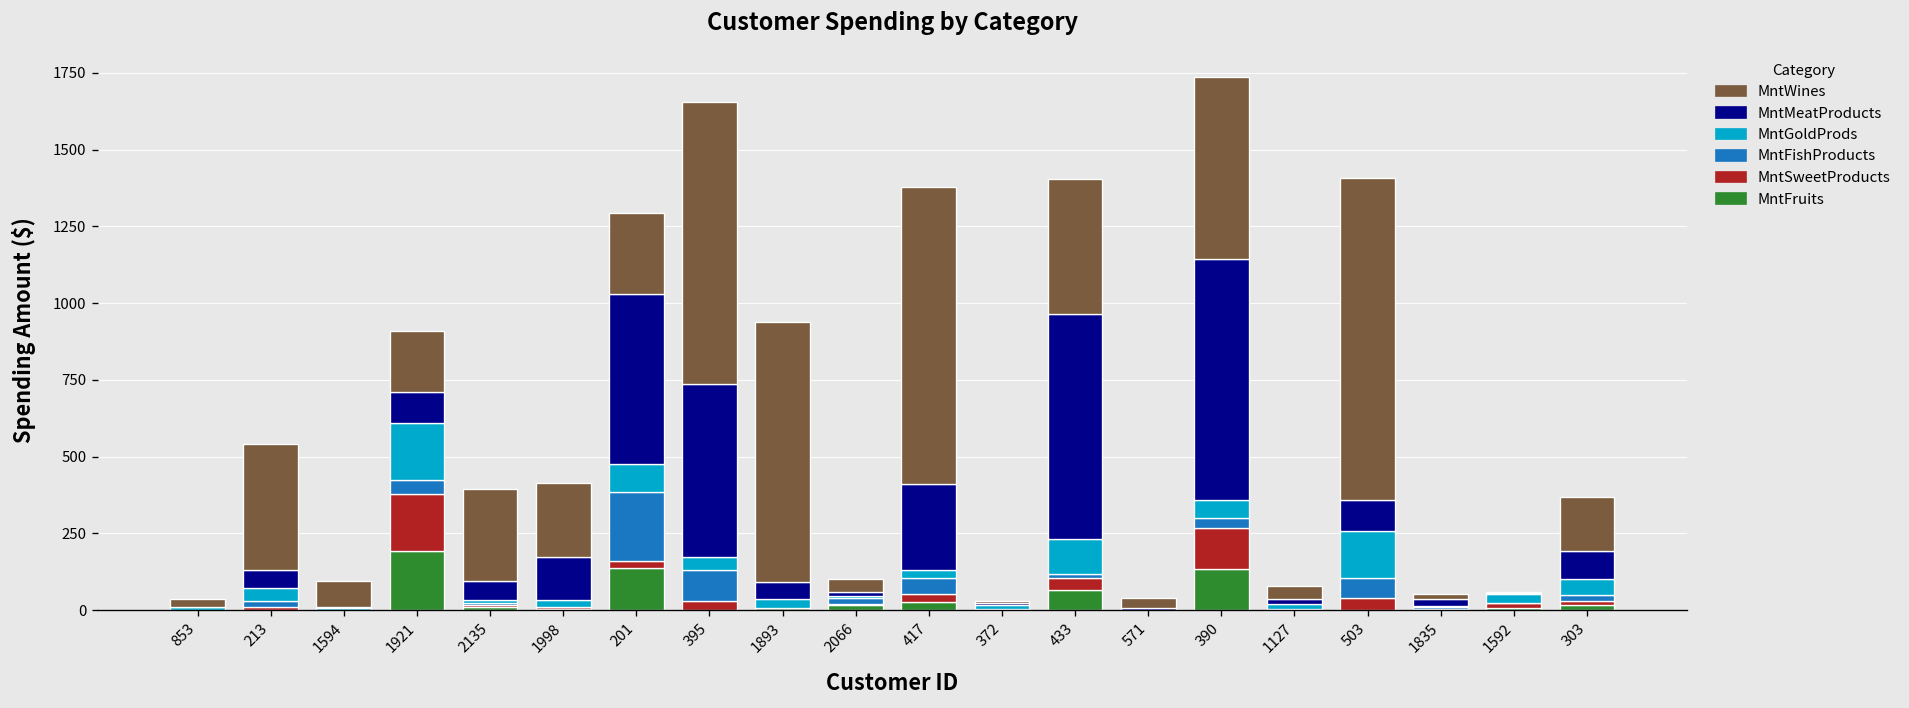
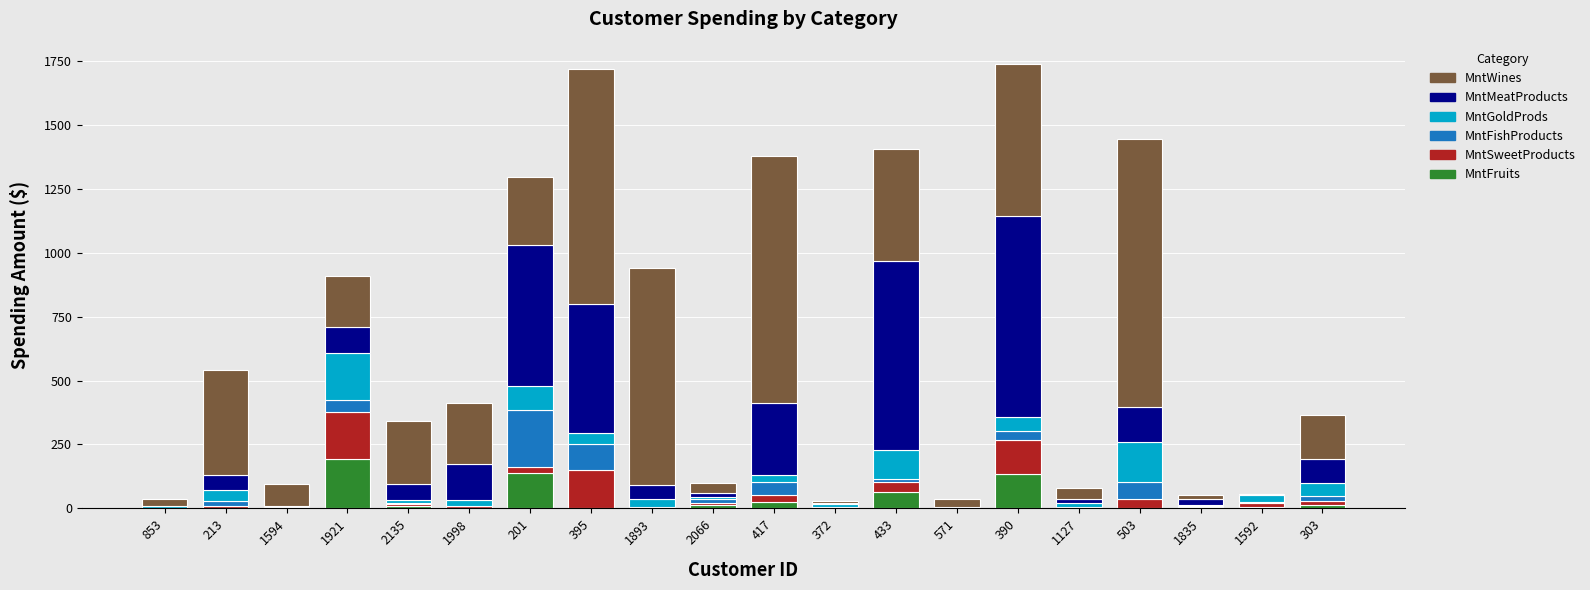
MntWines, 2135: 300 -> 250
MntSweetProducts, 395: 30 -> 150
MntMeatProducts, 395: 560 -> 510
MntMeatProducts, 503: 100 -> 140
